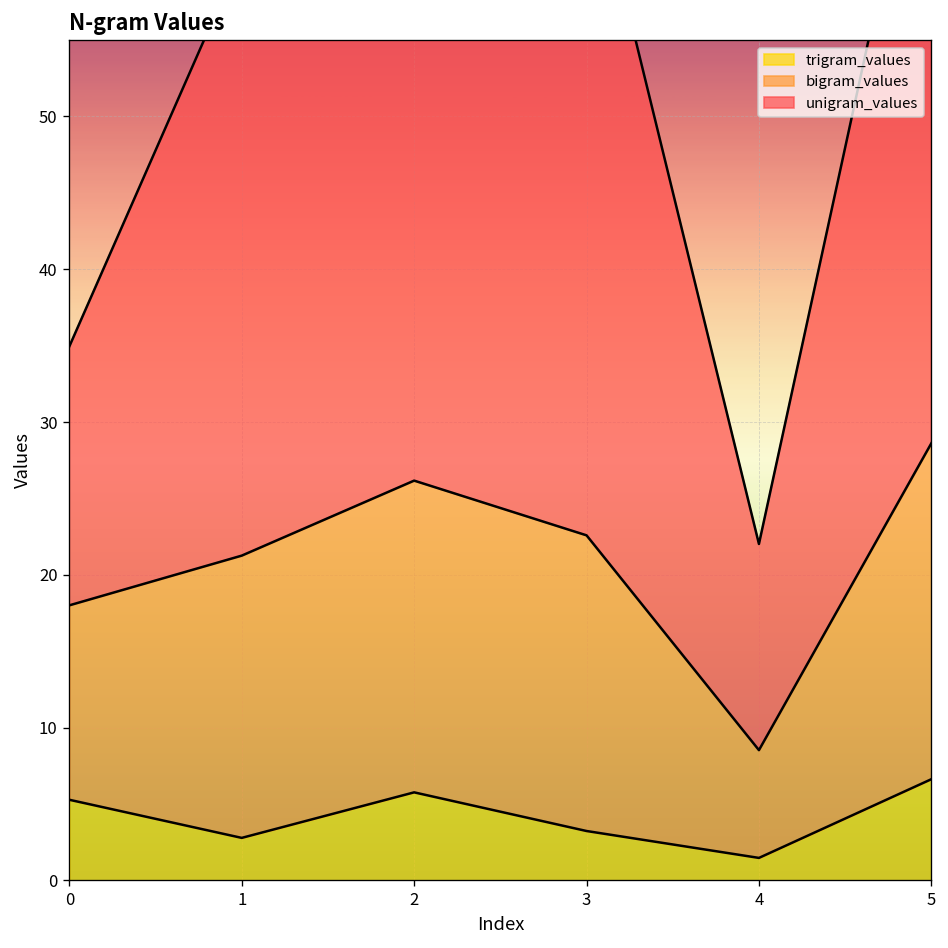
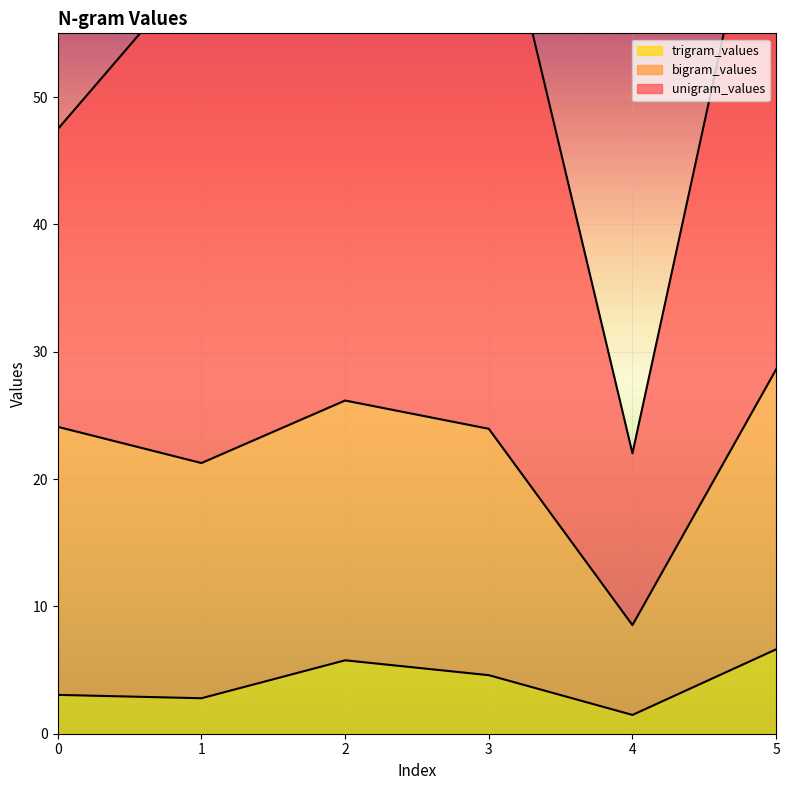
trigram_values, 0: 5.3 -> 3.1
bigram_values, 0: 12.7 -> 21.0
unigram_values, 0: 16.9 -> 23.4
trigram_values, 3: 3.2 -> 4.6
